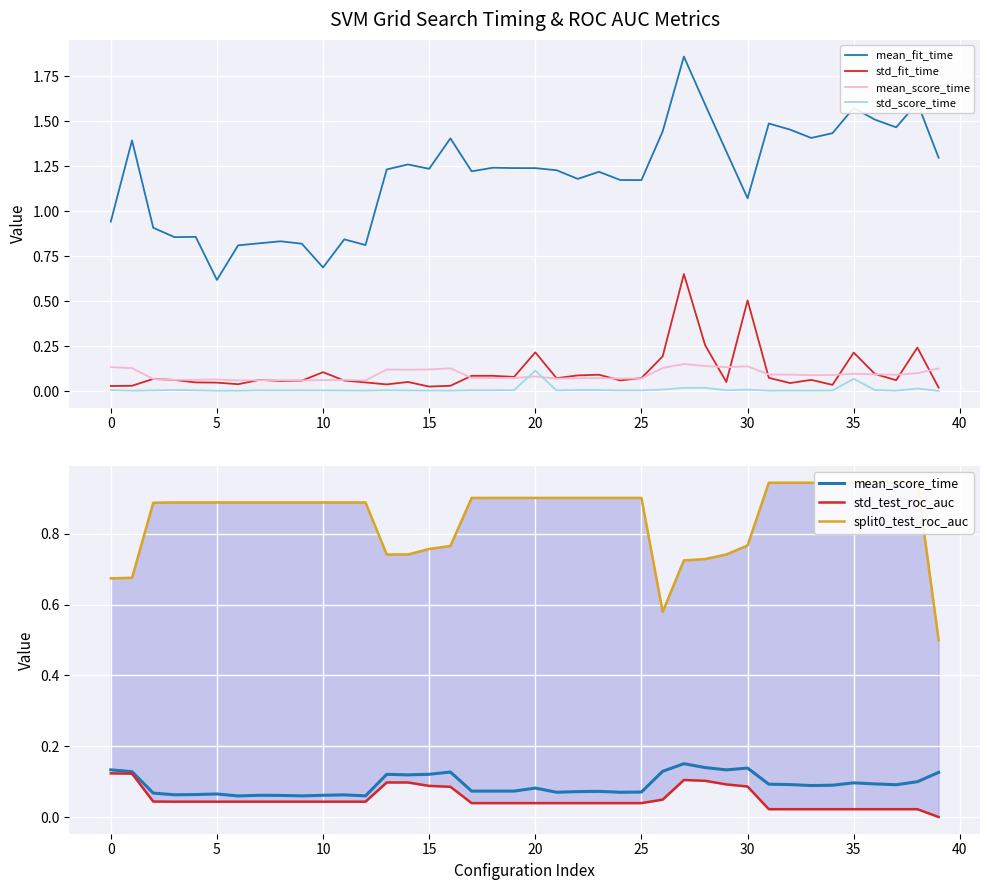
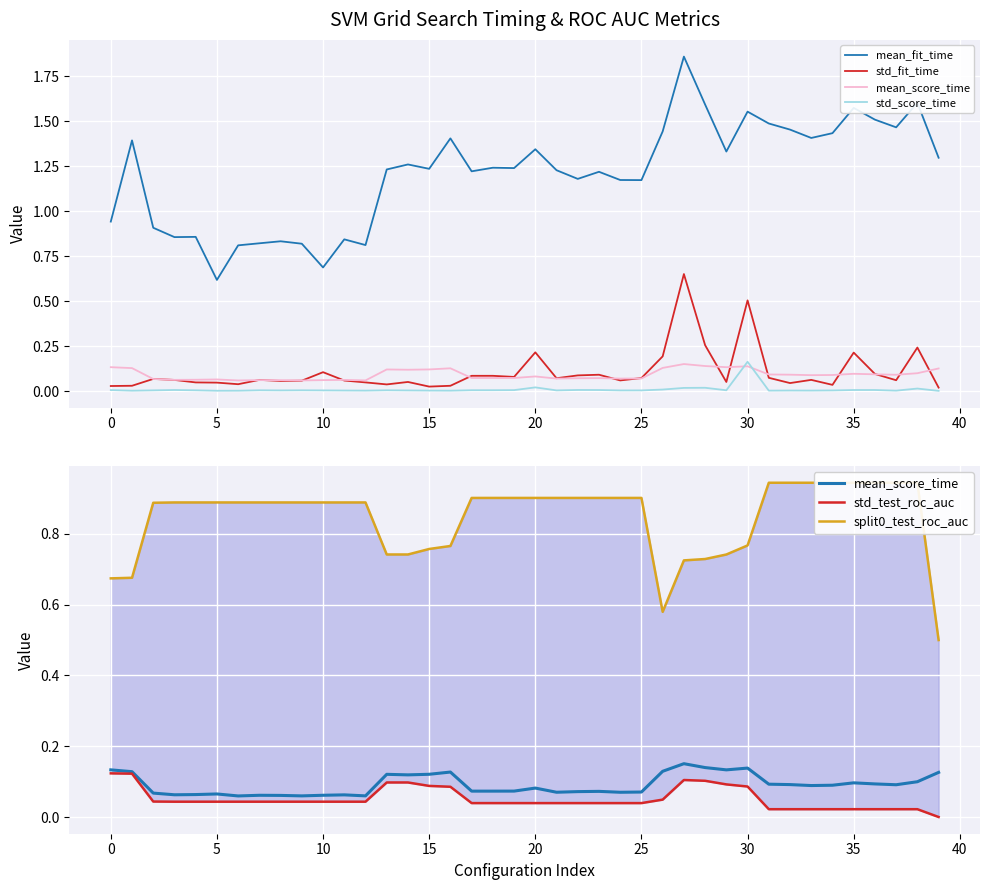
SVM Grid Search Timing & ROC AUC Metrics, mean_fit_time, 20: 1.24 -> 1.34
SVM Grid Search Timing & ROC AUC Metrics, std_score_time, 20: 0.11 -> 0.02
SVM Grid Search Timing & ROC AUC Metrics, mean_fit_time, 30: 1.07 -> 1.55
SVM Grid Search Timing & ROC AUC Metrics, std_score_time, 30: 0.01 -> 0.16
SVM Grid Search Timing & ROC AUC Metrics, std_score_time, 35: 0.07 -> 0.01
